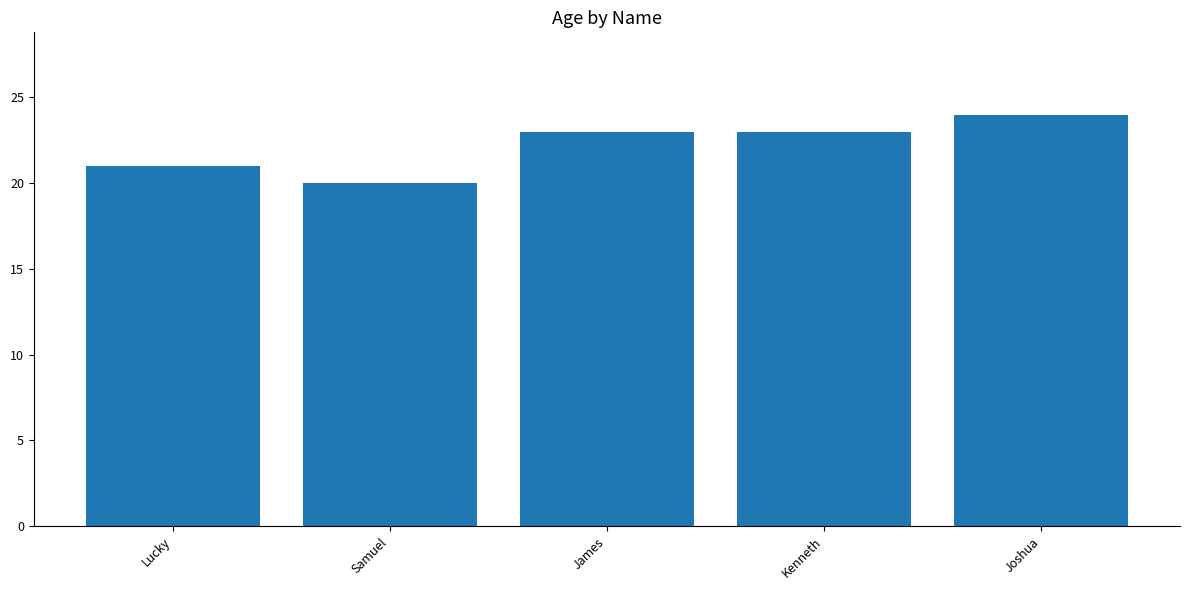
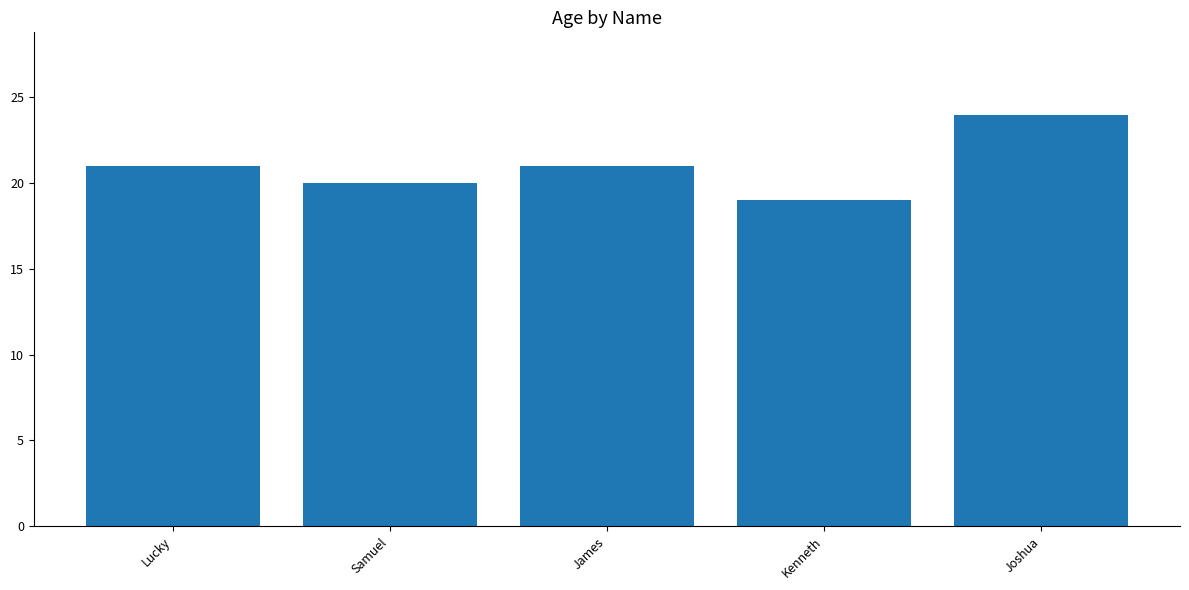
James: 23 -> 21
Kenneth: 23 -> 19
